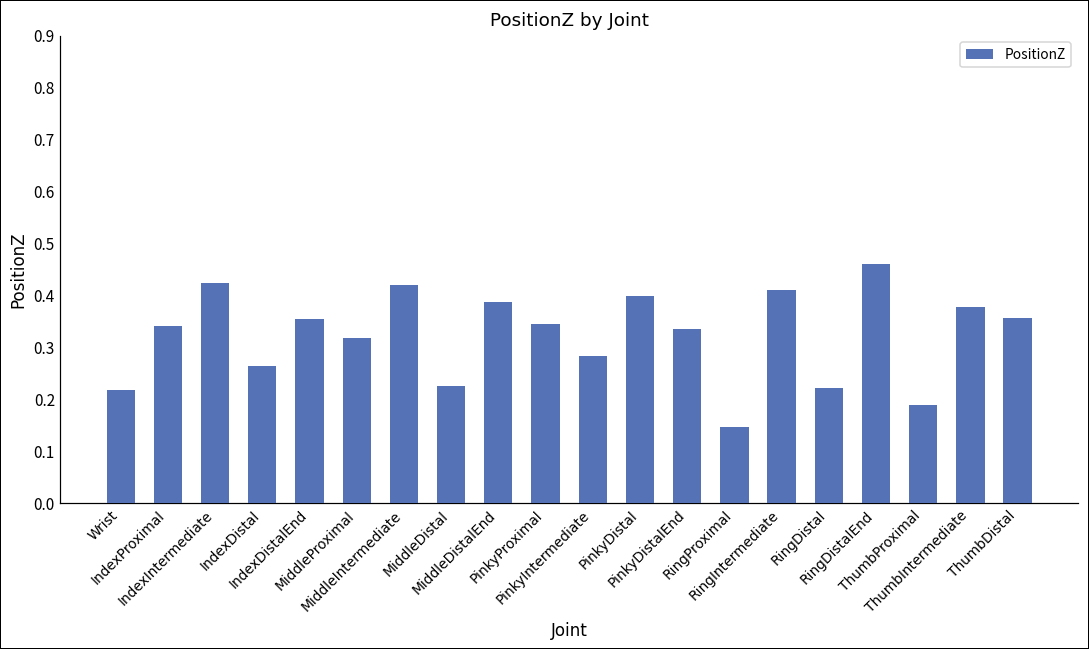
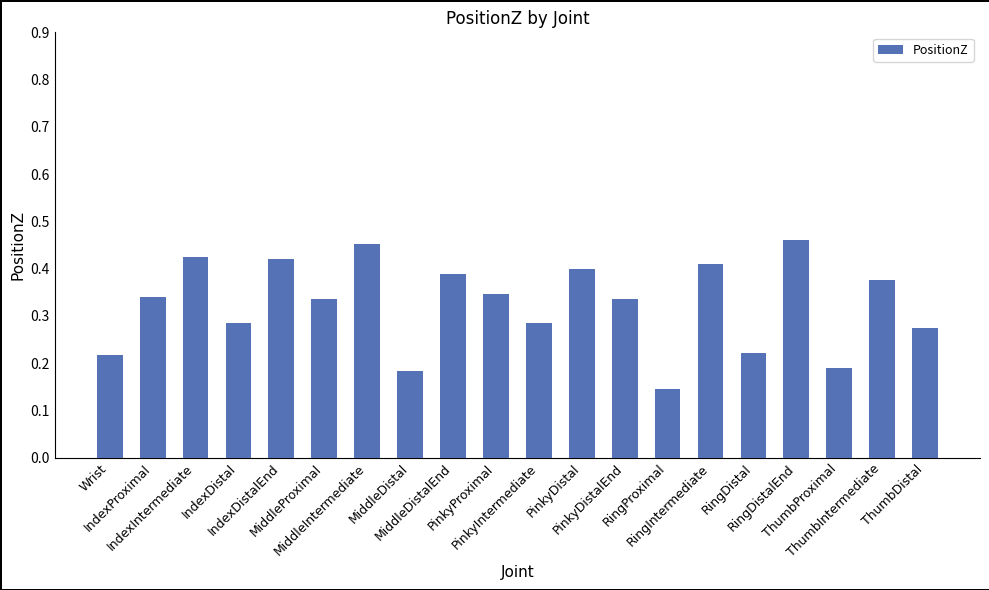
IndexDistal: 0.26 -> 0.28
IndexDistalEnd: 0.36 -> 0.42
MiddleProximal: 0.32 -> 0.34
MiddleIntermediate: 0.42 -> 0.45
MiddleDistal: 0.22 -> 0.18
ThumbDistal: 0.36 -> 0.27
